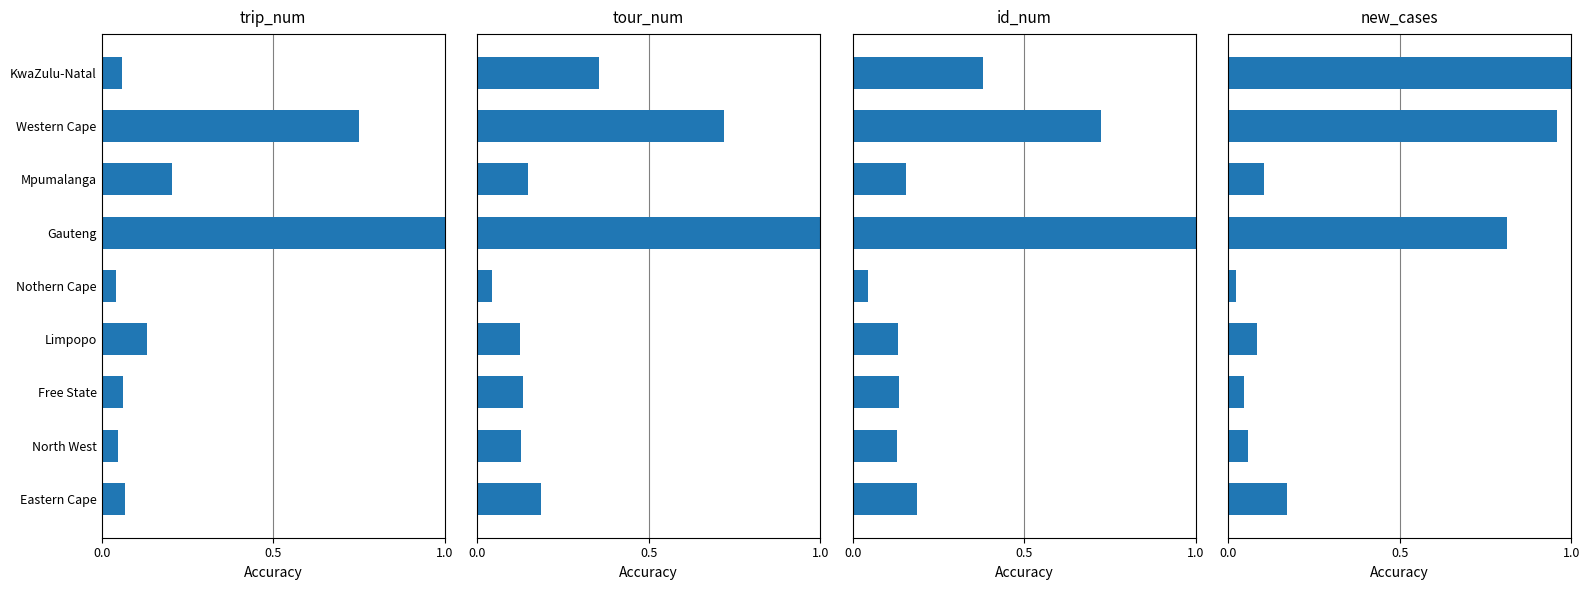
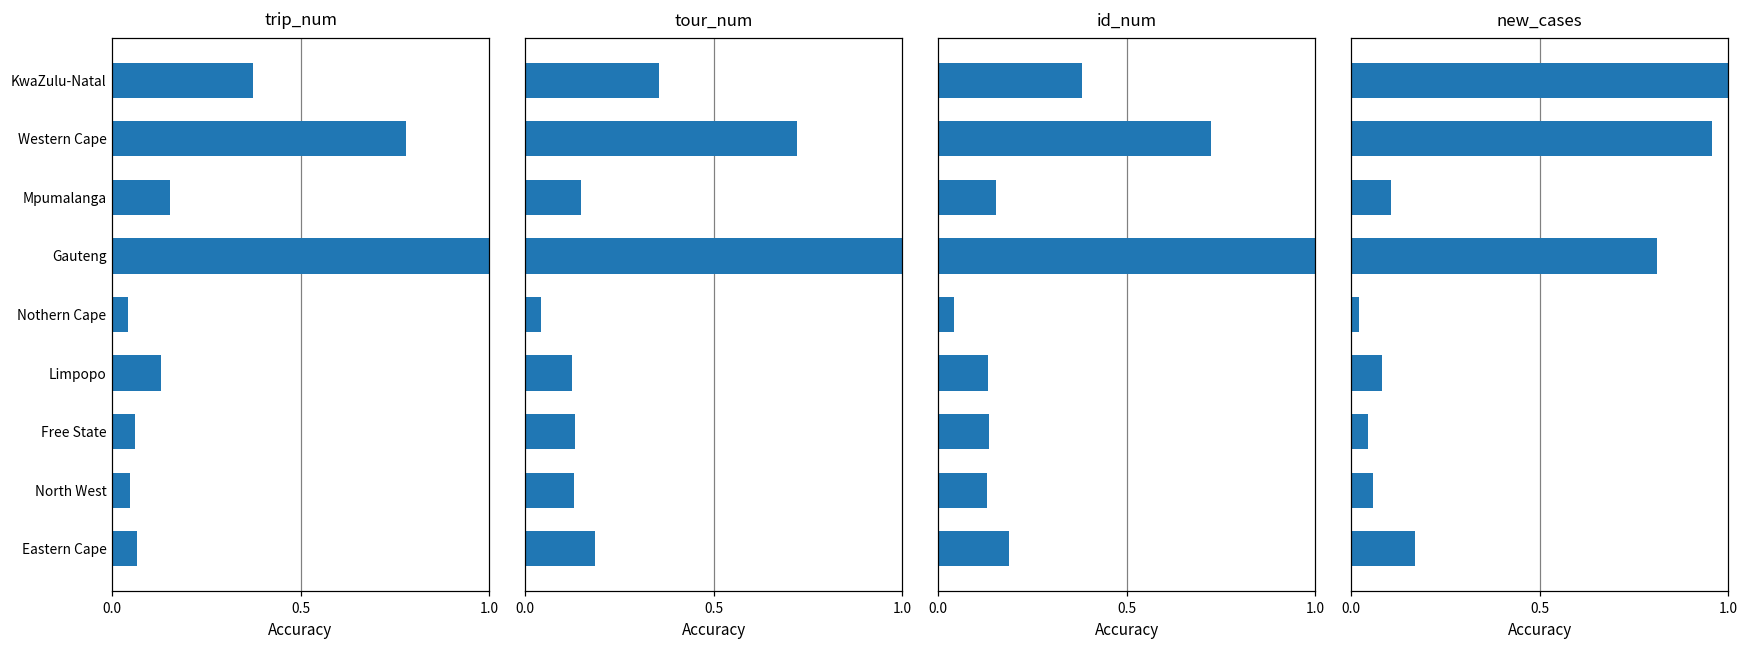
trip_num, KwaZulu-Natal: 0.06 -> 0.38
trip_num, Western Cape: 0.75 -> 0.78
trip_num, Mpumalanga: 0.21 -> 0.15
